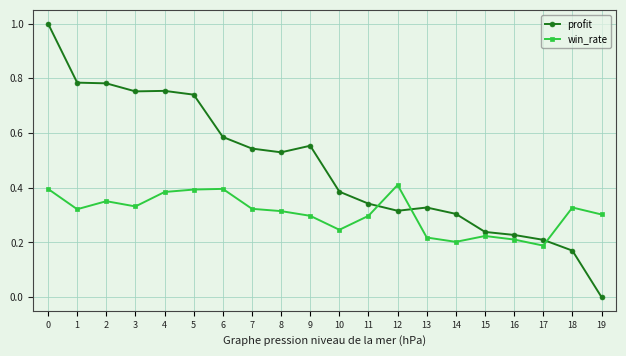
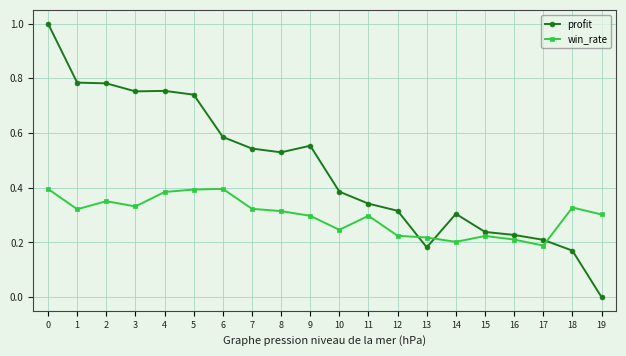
win_rate, 12: 0.41 -> 0.22
profit, 13: 0.33 -> 0.18
